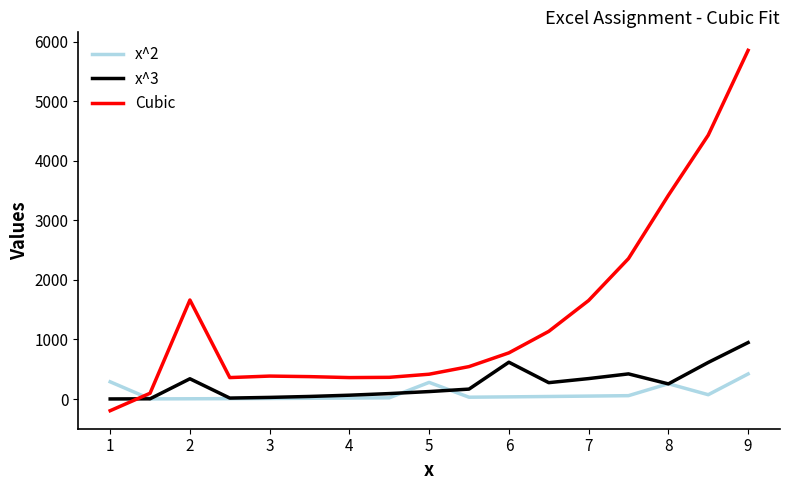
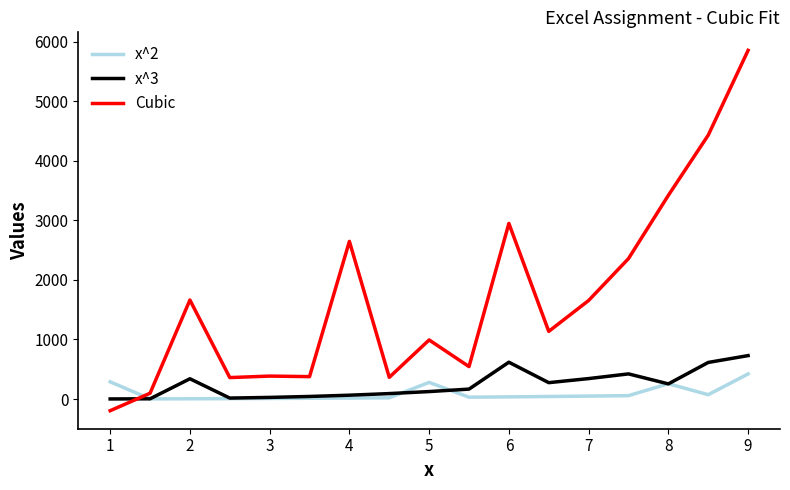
Cubic, 4: 400 -> 2600
Cubic, 5: 400 -> 1000
Cubic, 6: 800 -> 2900
x^3, 9: 900 -> 700
